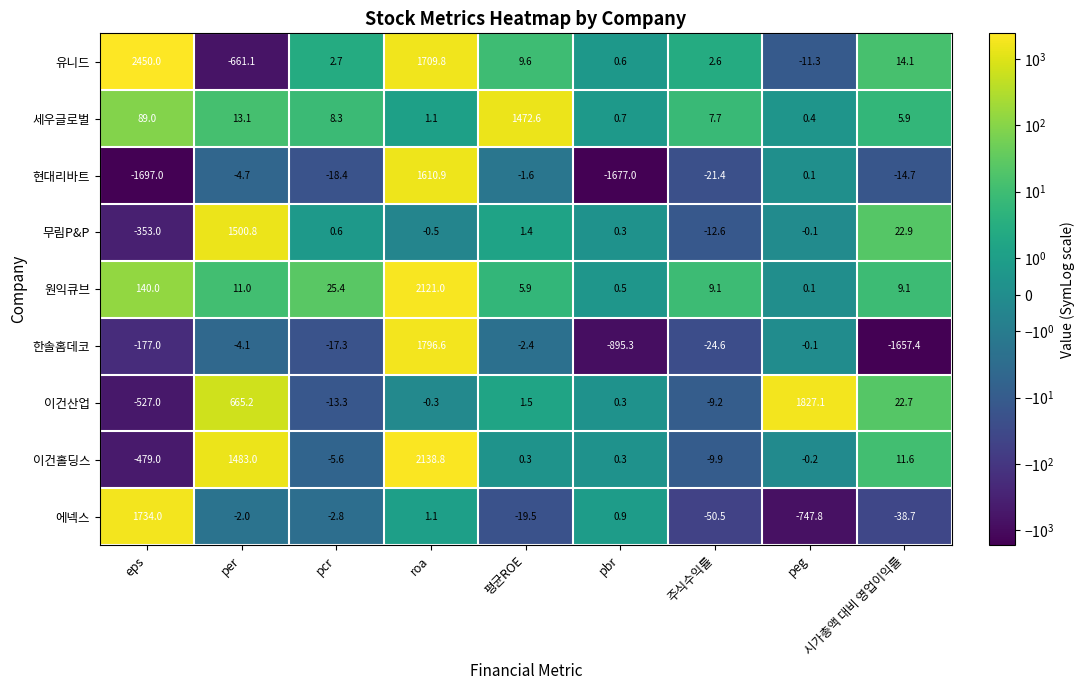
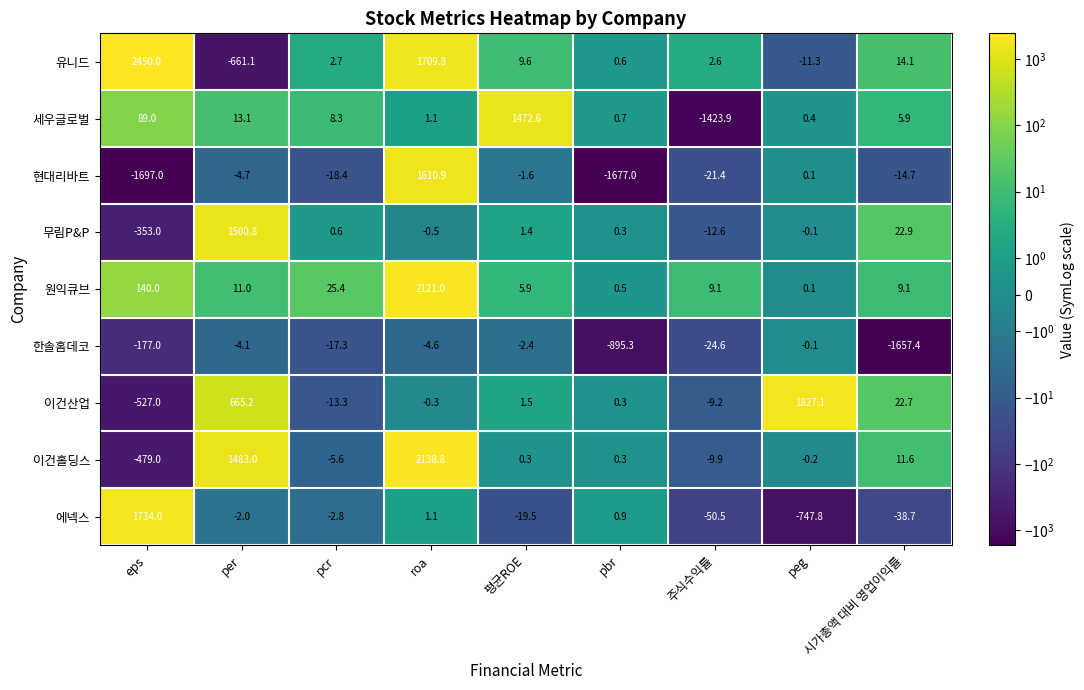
세우글로벌, 주식수익률: 7.7 -> -1423.9
한솔홈데코, roa: 1796.6 -> -4.6
